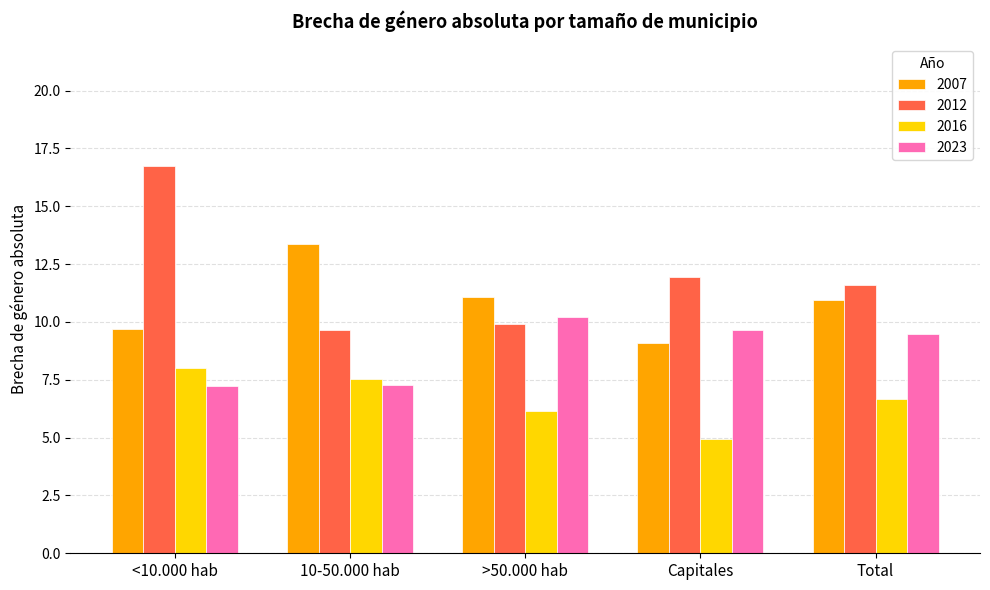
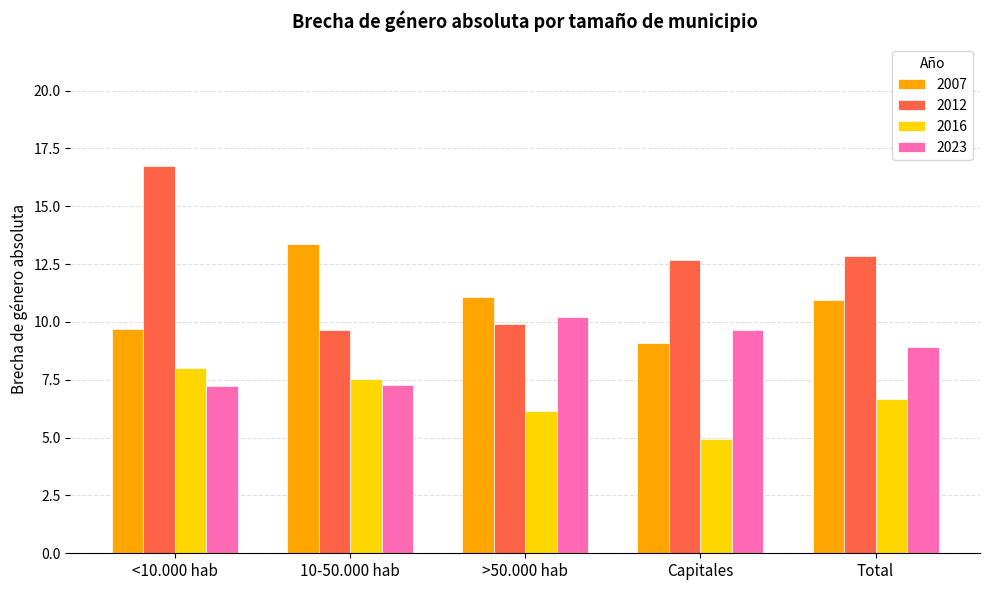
2012, Capitales: 11.9 -> 12.7
2012, Total: 11.6 -> 12.9
2023, Total: 9.5 -> 8.9
